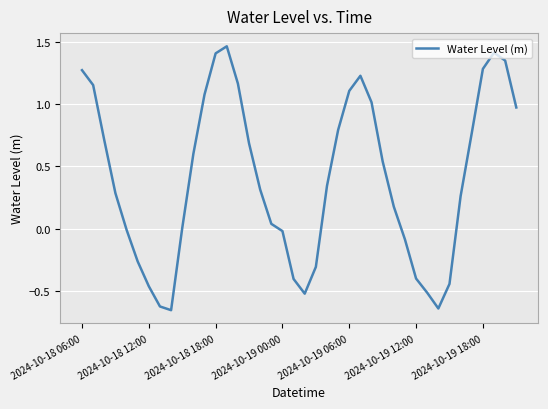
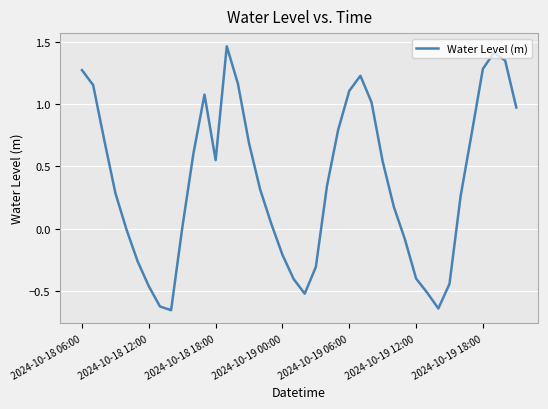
2024-10-18 18:00: 1.41 -> 0.55
2024-10-19 00:00: -0.02 -> -0.21
